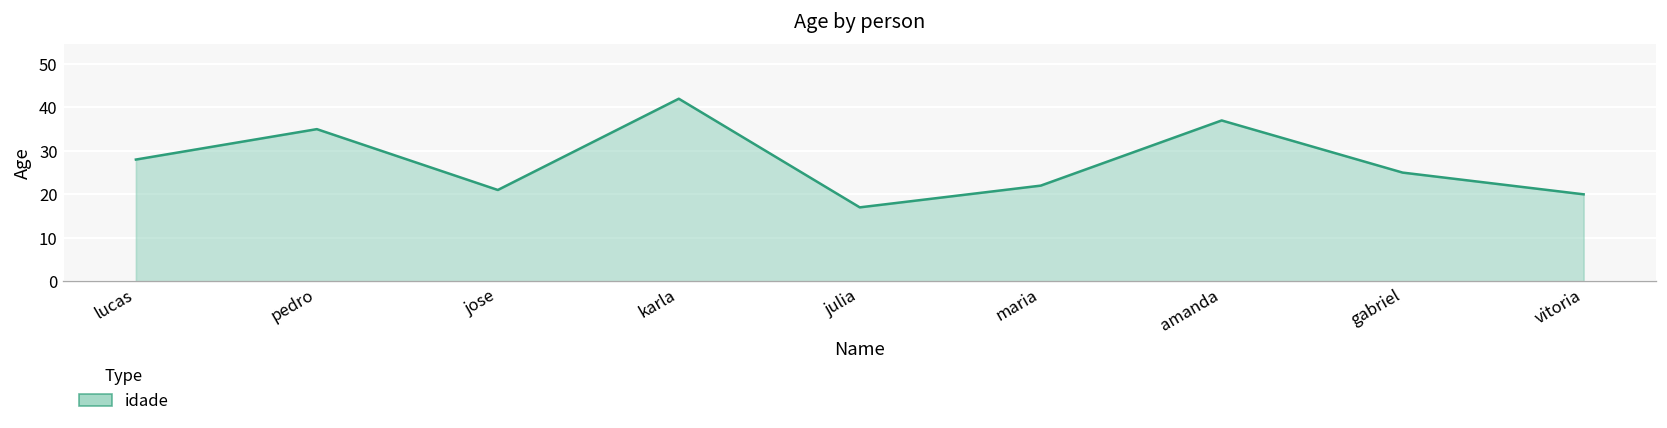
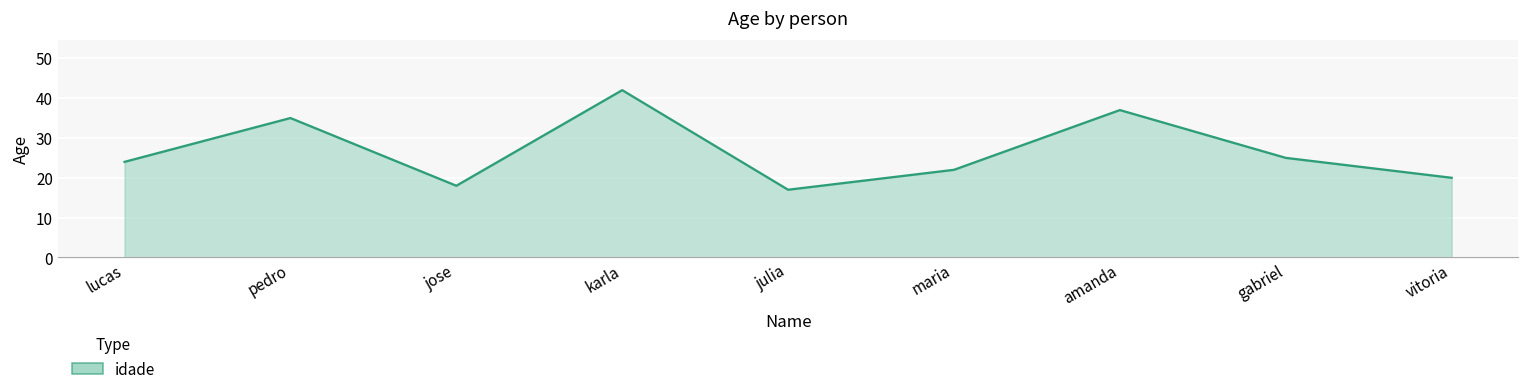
lucas: 28 -> 24
jose: 21 -> 18
